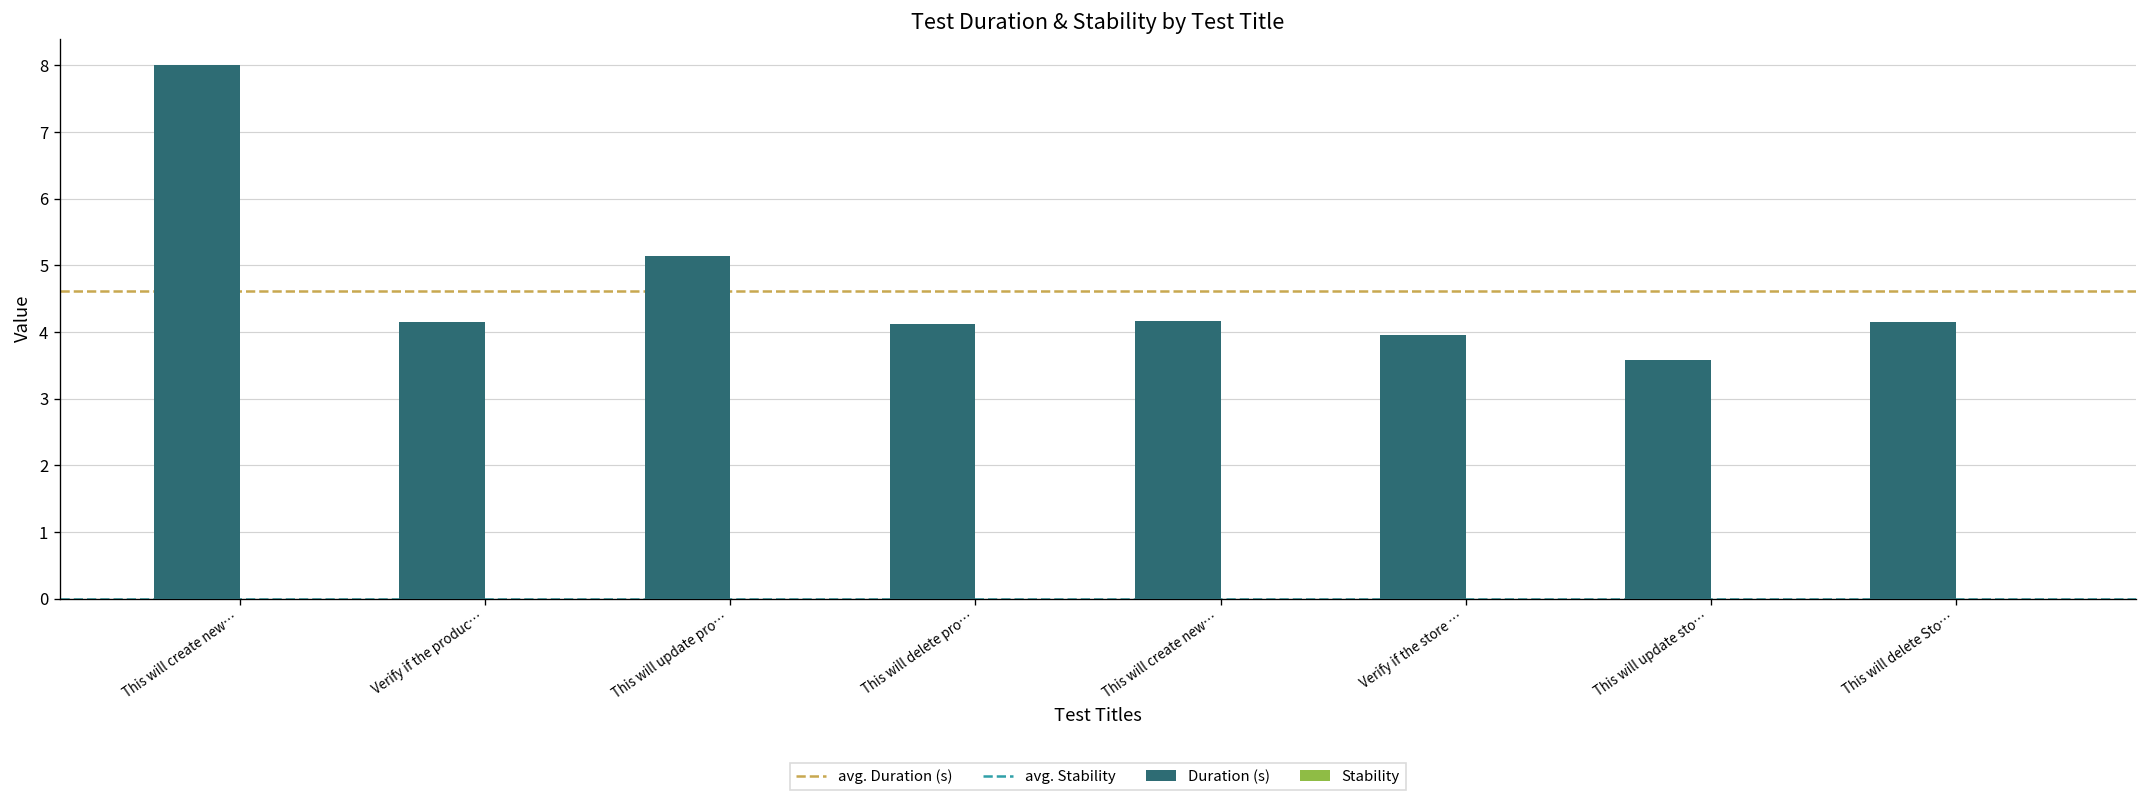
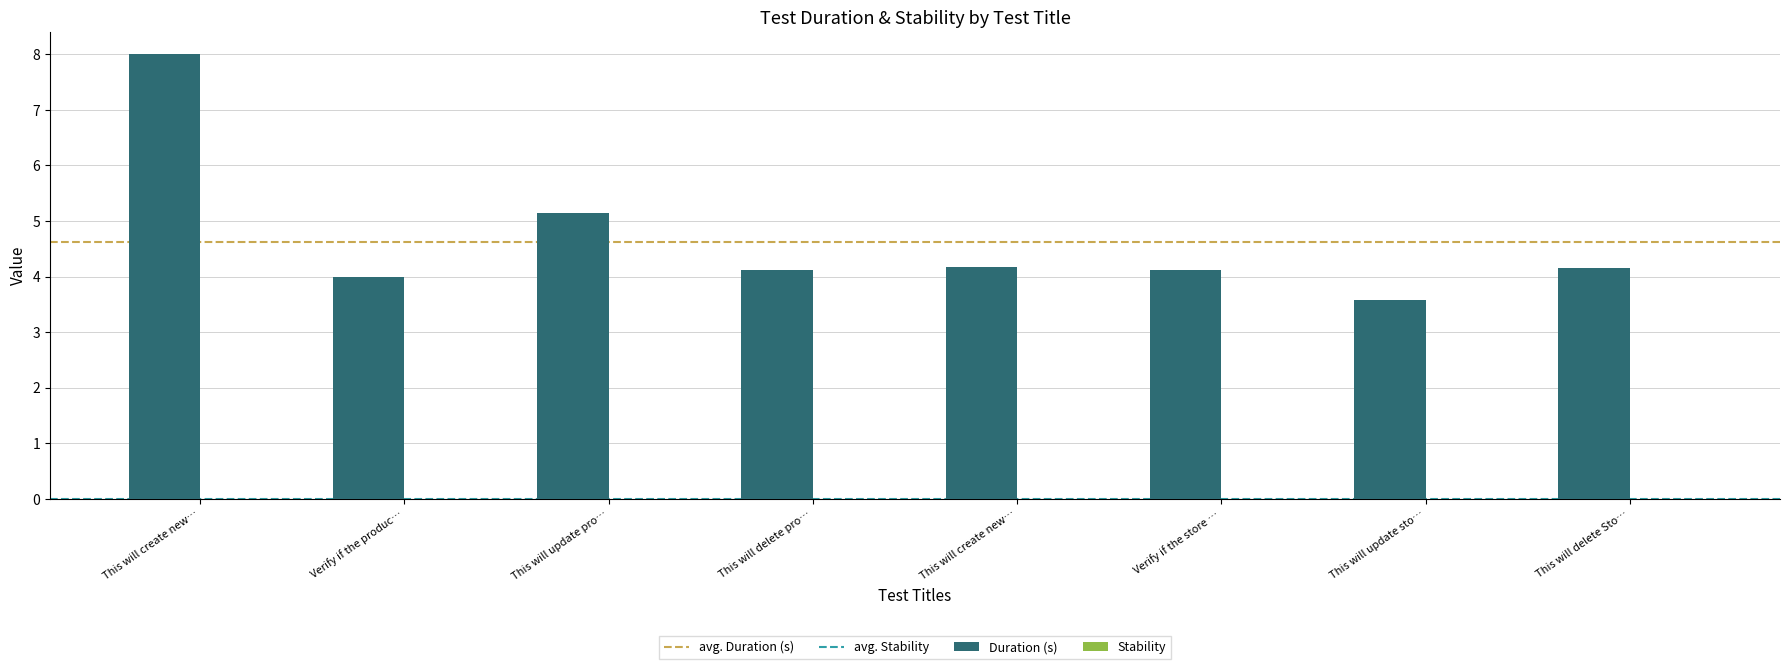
Duration (s), Verify if the produc…: 4.2 -> 4.0
Duration (s), Verify if the store …: 4.0 -> 4.1
